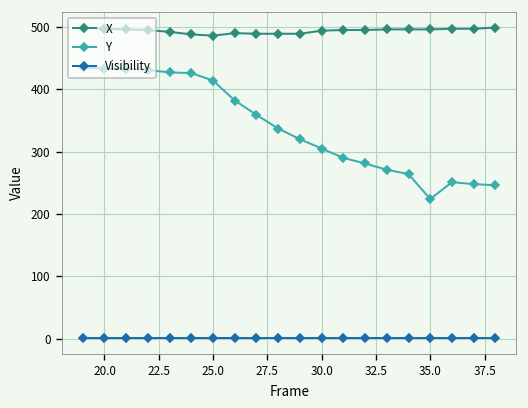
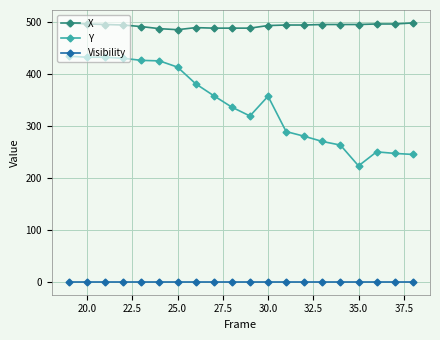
Y, 30.0: 310 -> 360
